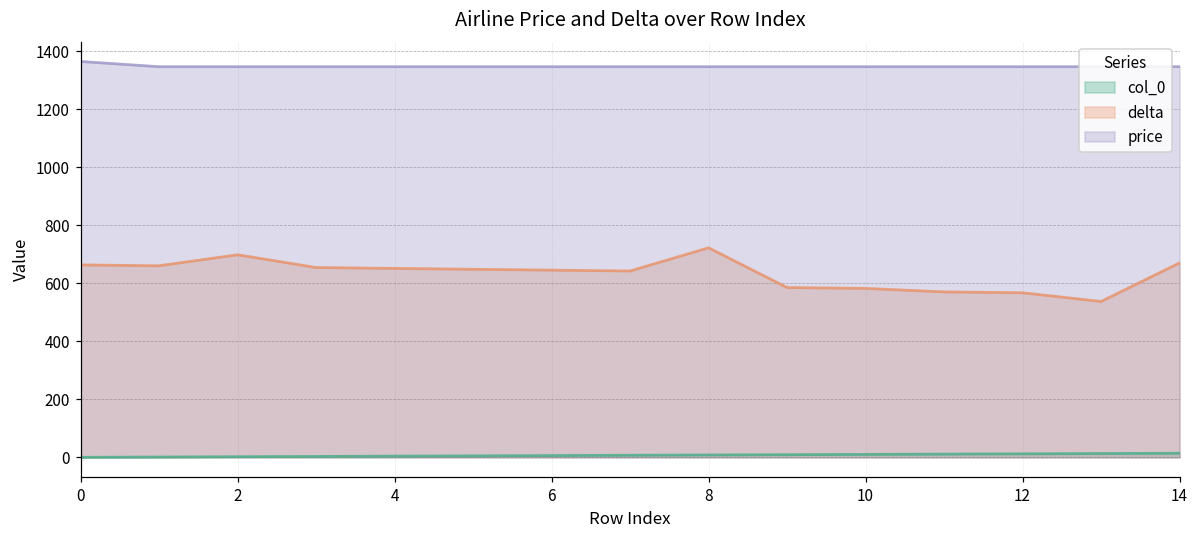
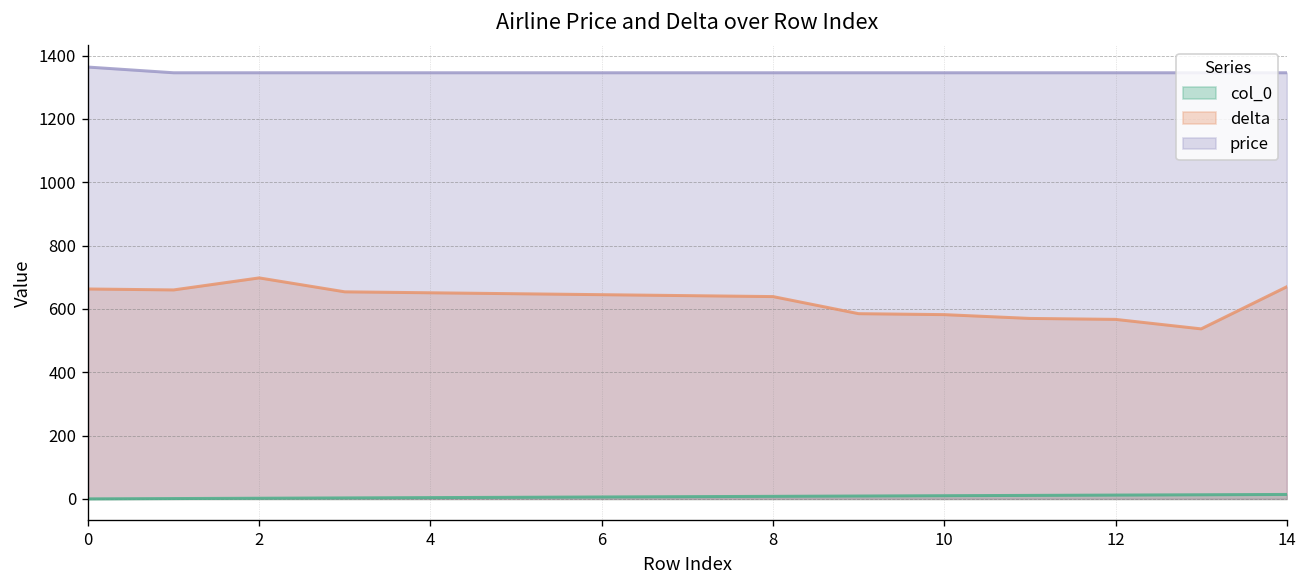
delta, 8: 720 -> 640
